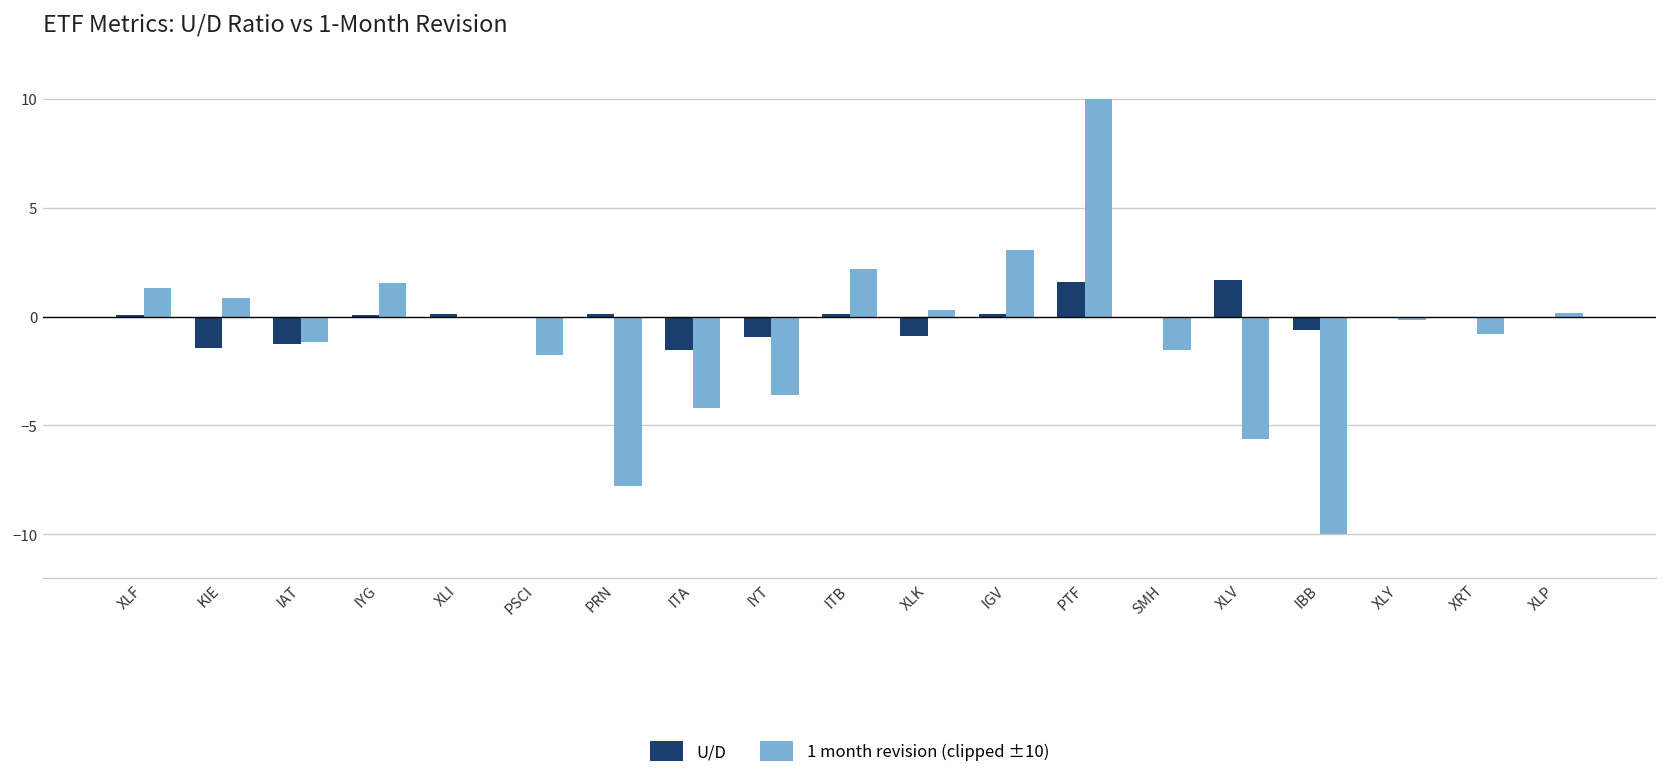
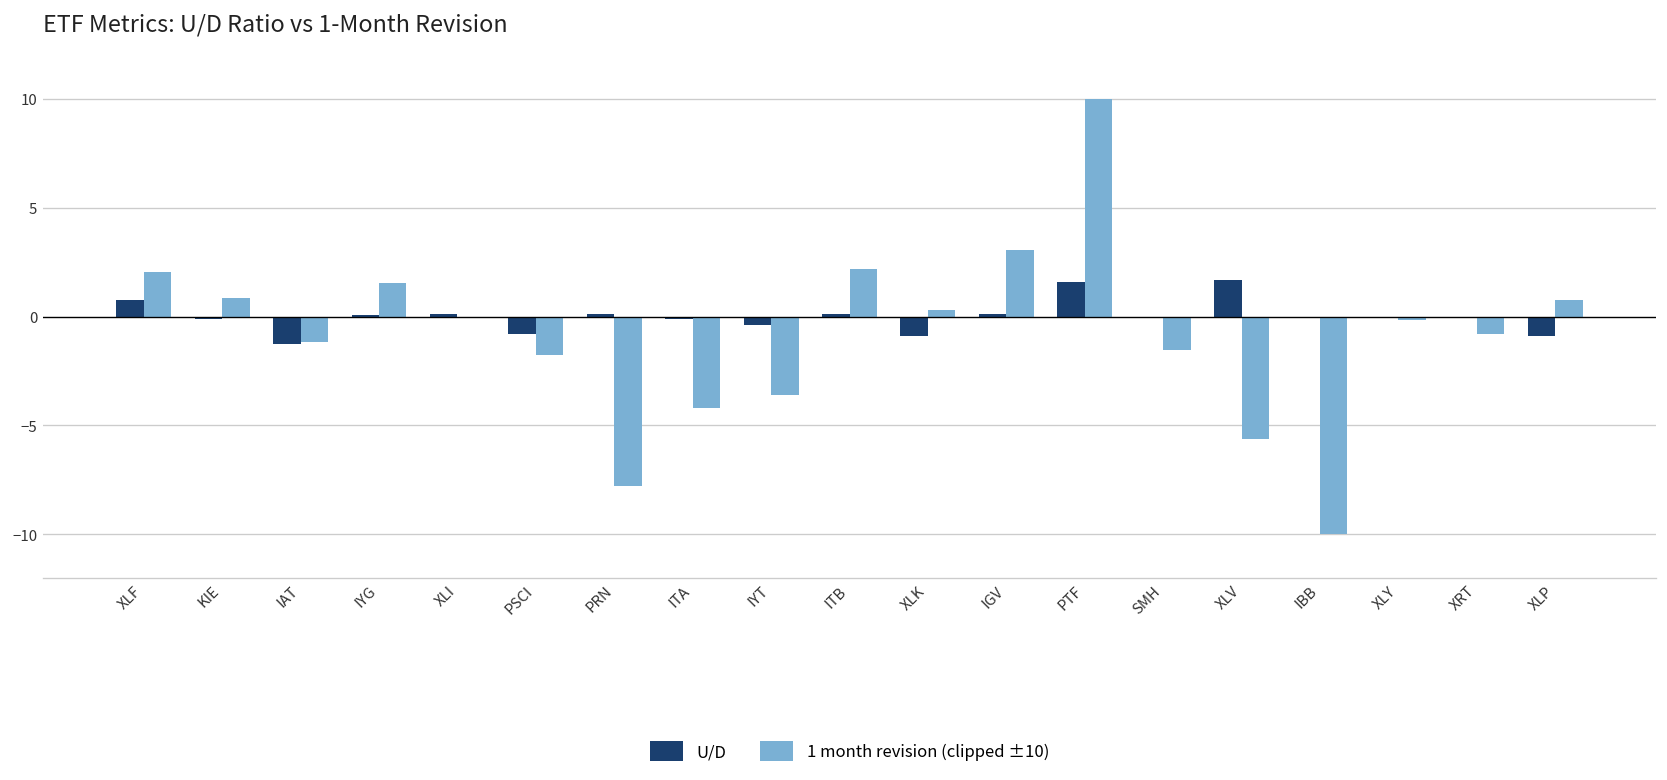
U/D, XLF: 0.1 -> 0.8
1 month revision (clipped ±10), XLF: 1.3 -> 2.1
U/D, KIE: -1.4 -> -0.1
U/D, PSCI: -0.1 -> -0.8
U/D, ITA: -1.6 -> -0.1
U/D, IYT: -0.9 -> -0.4
U/D, IBB: -0.6 -> -0.1
U/D, XLP: 0.0 -> -0.9
1 month revision (clipped ±10), XLP: 0.2 -> 0.8
